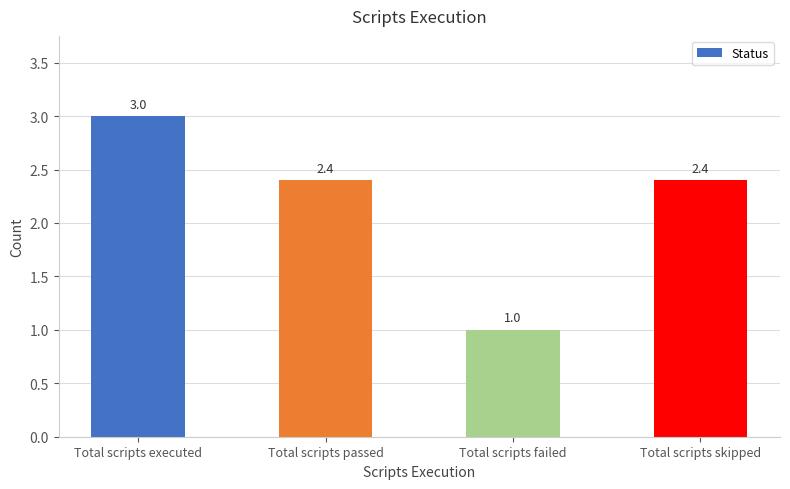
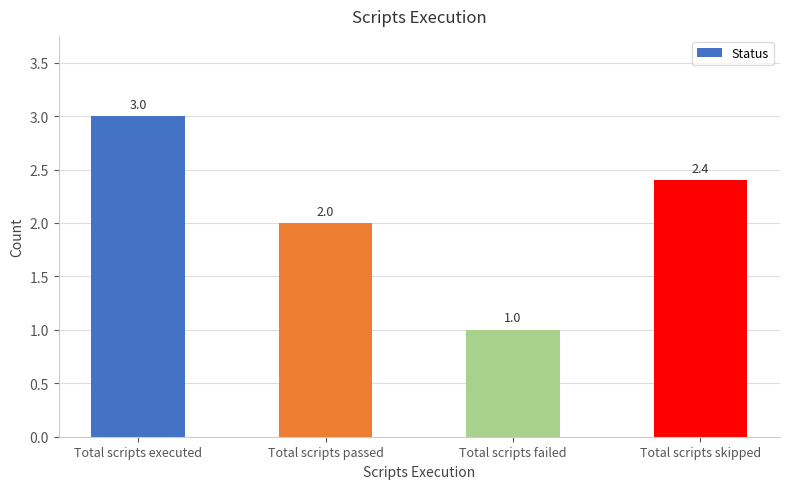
Total scripts passed: 2.4 -> 2.0
